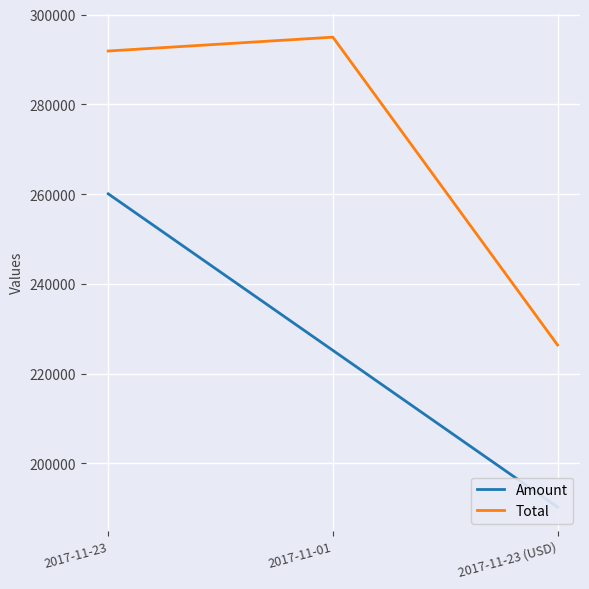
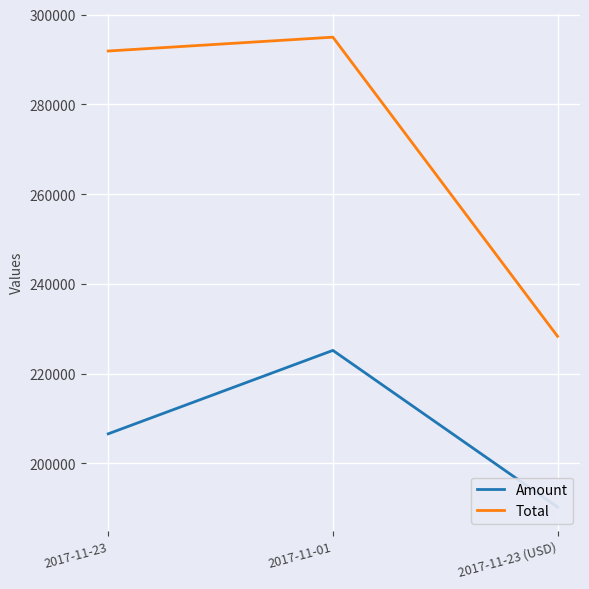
Amount, 2017-11-23: 260000 -> 207000
Total, 2017-11-23 (USD): 226000 -> 228000
